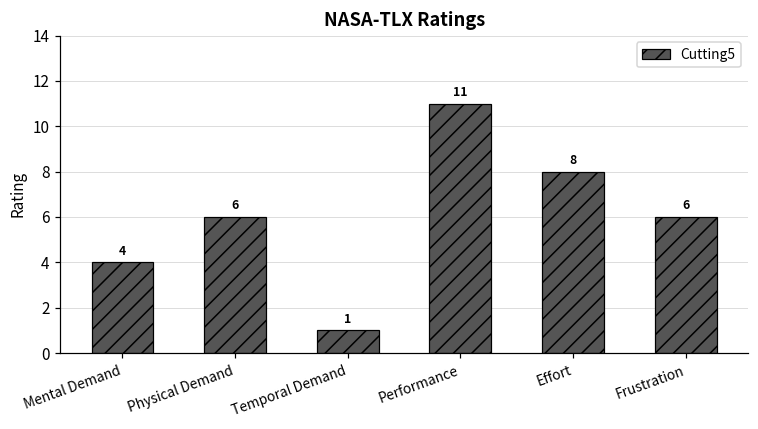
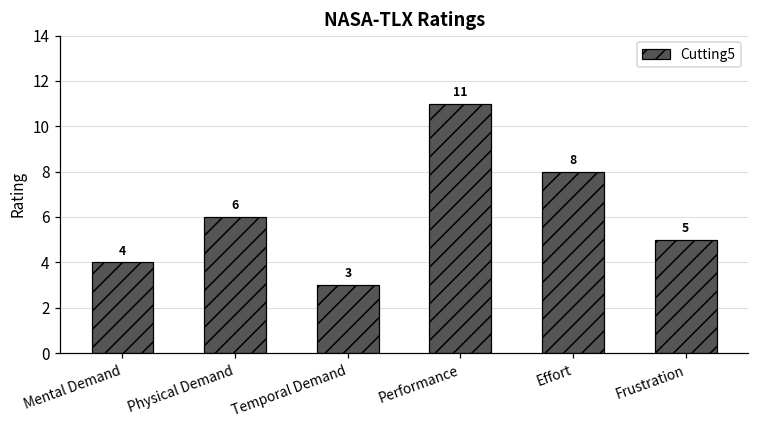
Temporal Demand: 1 -> 3
Frustration: 6 -> 5
